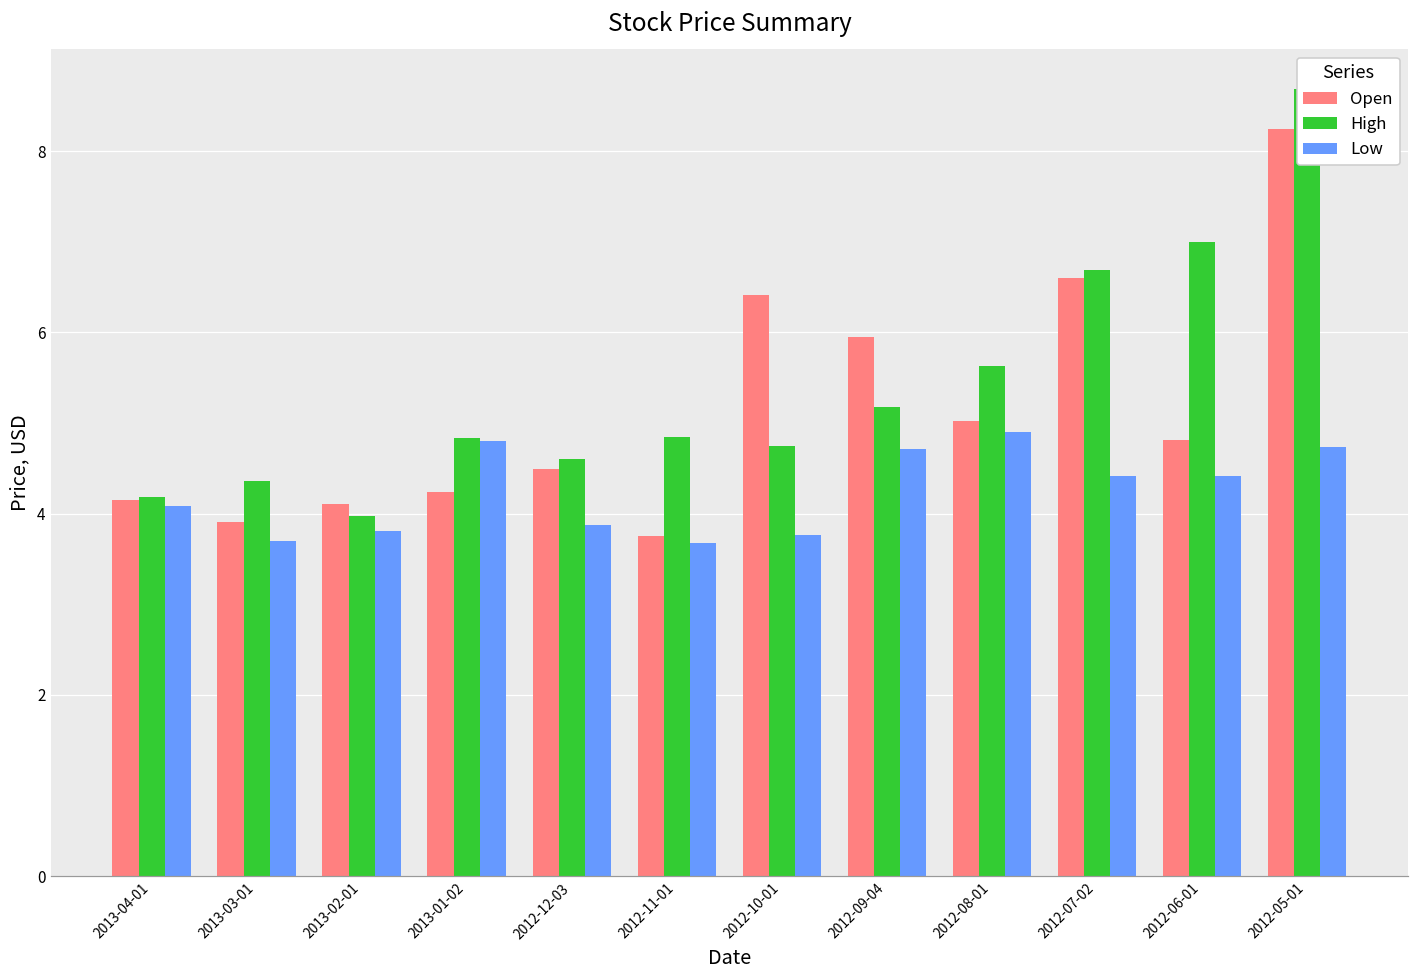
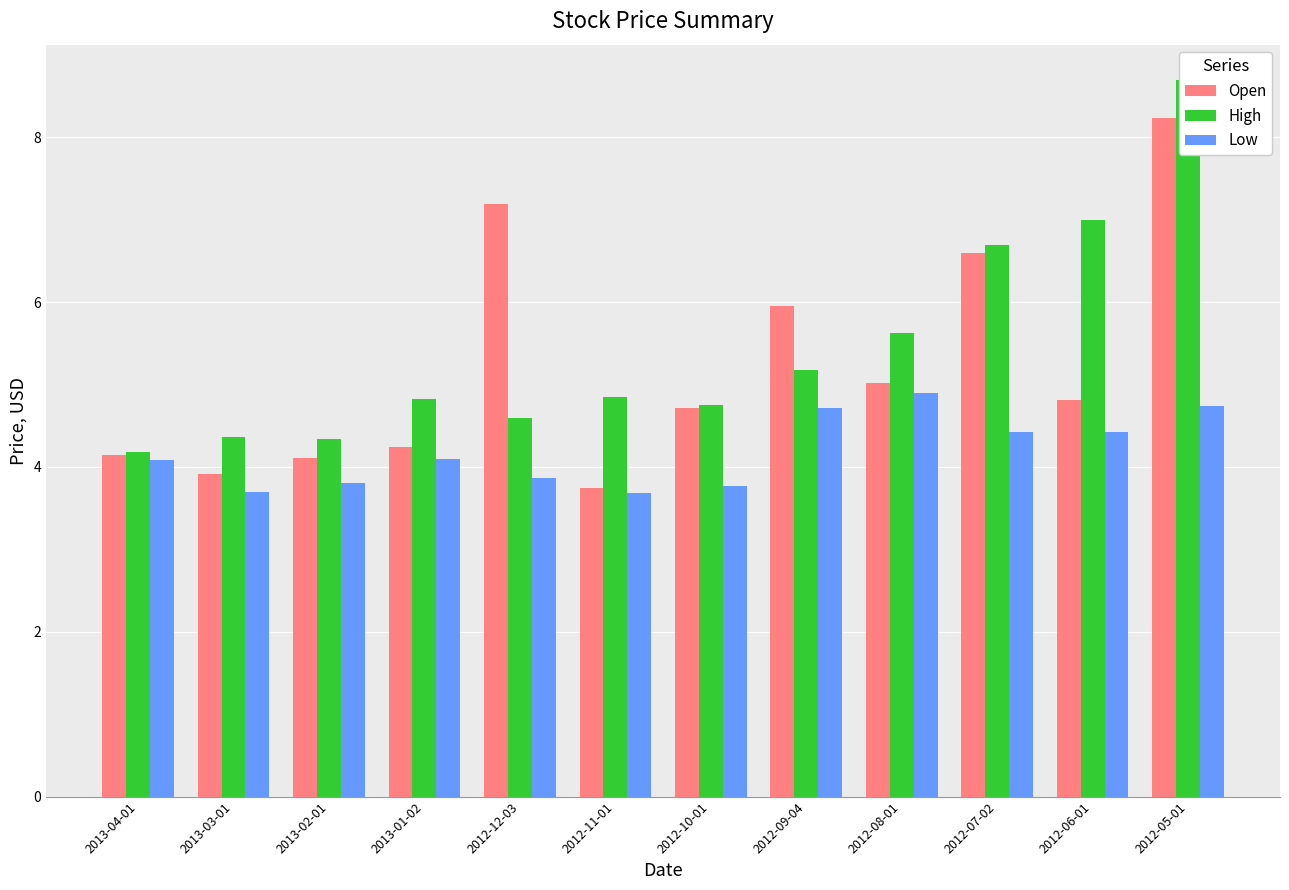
High, 2013-02-01: 4.0 -> 4.3
Low, 2013-01-02: 4.8 -> 4.1
Open, 2012-12-03: 4.5 -> 7.2
Open, 2012-10-01: 6.4 -> 4.7
